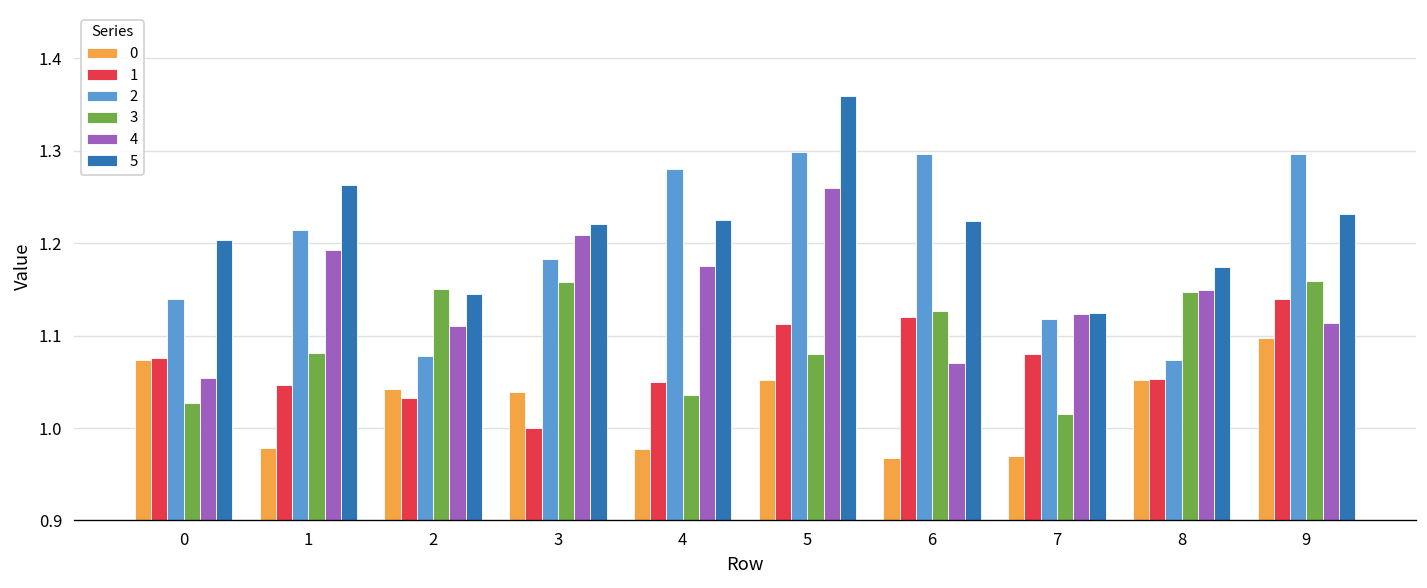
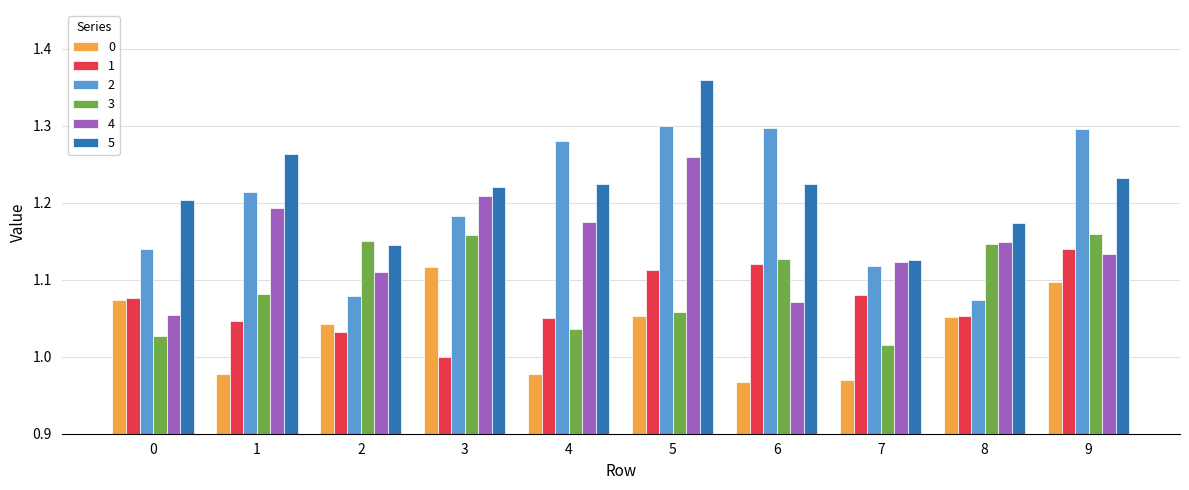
0, 3: 1.04 -> 1.12
3, 5: 1.08 -> 1.06
4, 9: 1.11 -> 1.13
